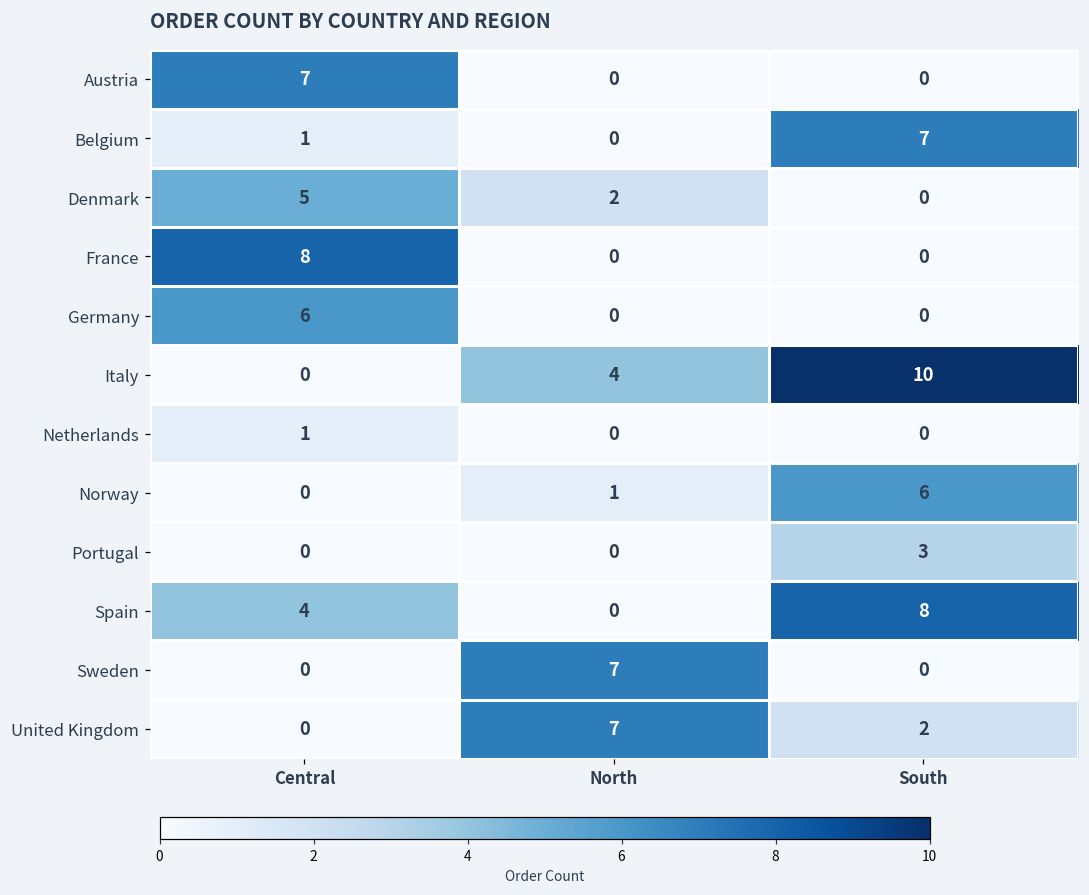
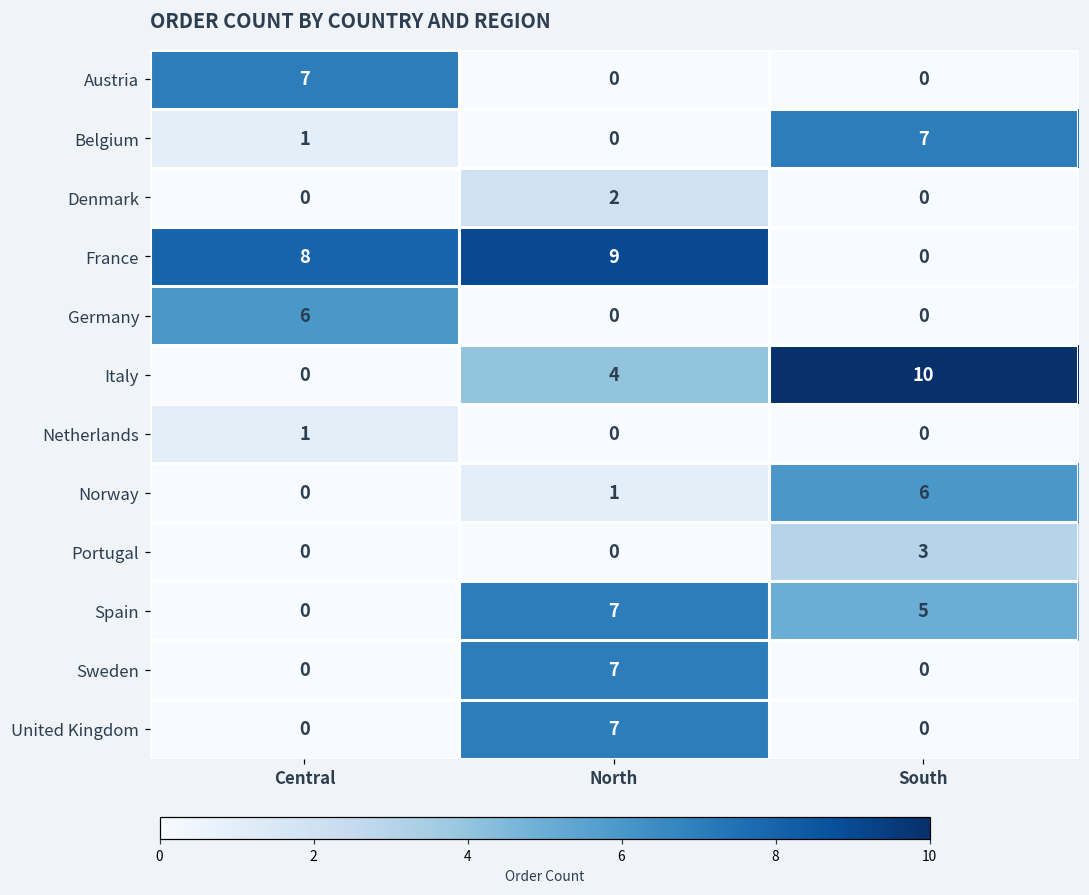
Denmark, Central: 5 -> 0
France, North: 0 -> 9
Spain, Central: 4 -> 0
Spain, North: 0 -> 7
Spain, South: 8 -> 5
United Kingdom, South: 2 -> 0
